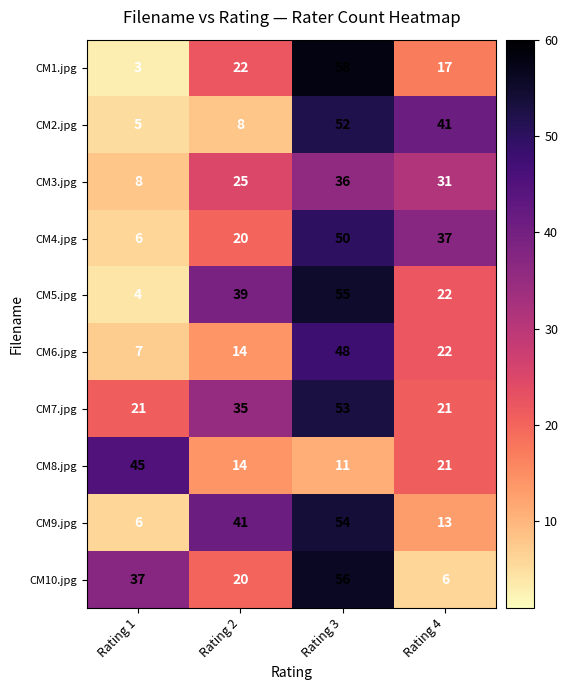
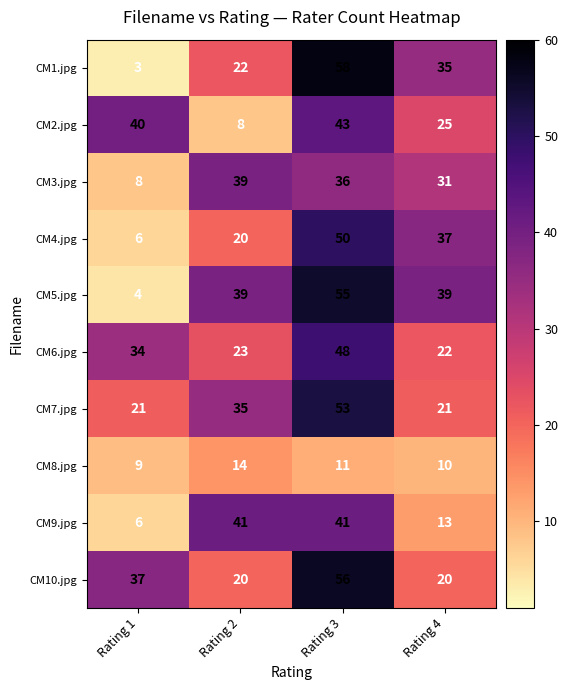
CM1.jpg, Rating 4: 17 -> 35
CM2.jpg, Rating 1: 5 -> 40
CM2.jpg, Rating 3: 52 -> 43
CM2.jpg, Rating 4: 41 -> 25
CM3.jpg, Rating 2: 25 -> 39
CM5.jpg, Rating 4: 22 -> 39
CM6.jpg, Rating 1: 7 -> 34
CM6.jpg, Rating 2: 14 -> 23
CM8.jpg, Rating 1: 45 -> 9
CM8.jpg, Rating 4: 21 -> 10
CM9.jpg, Rating 3: 54 -> 41
CM10.jpg, Rating 4: 6 -> 20
